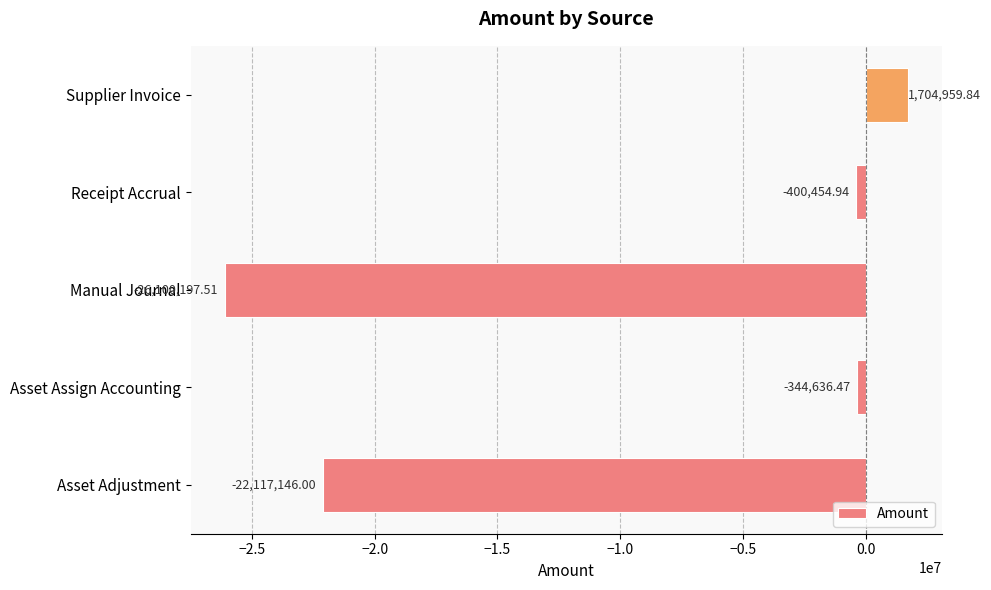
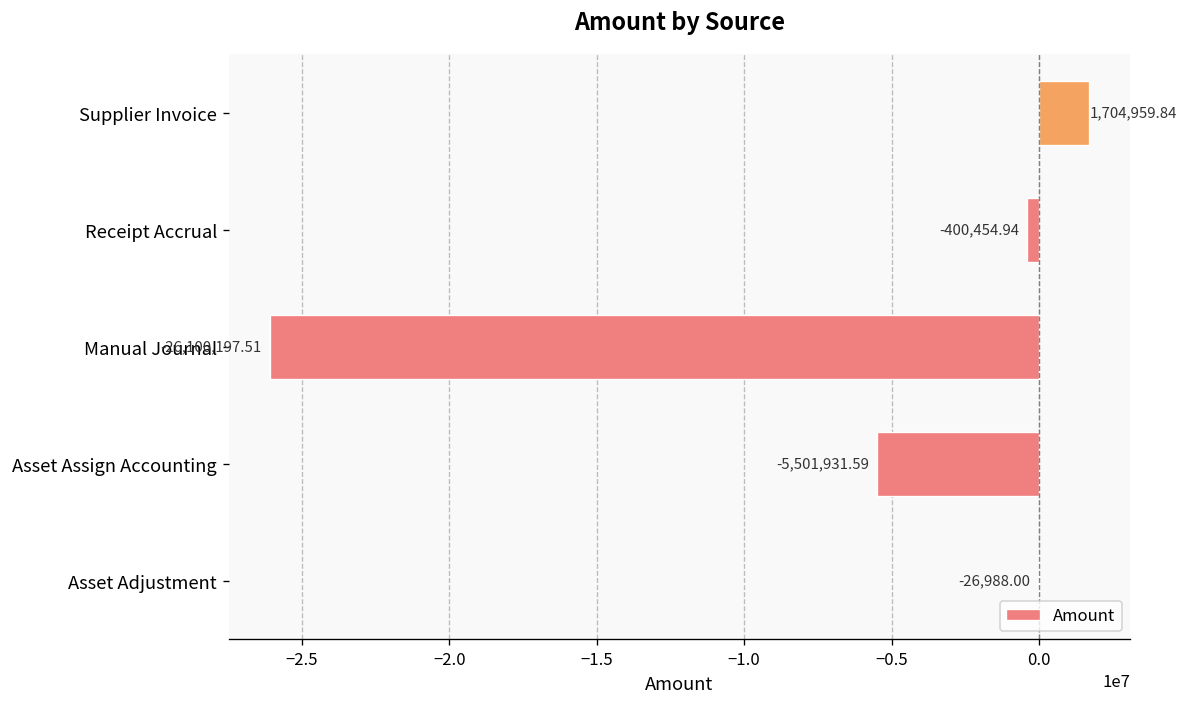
Asset Assign Accounting: -344,636.47 -> -5,501,931.59
Asset Adjustment: -22,117,146.00 -> -26,988.00
